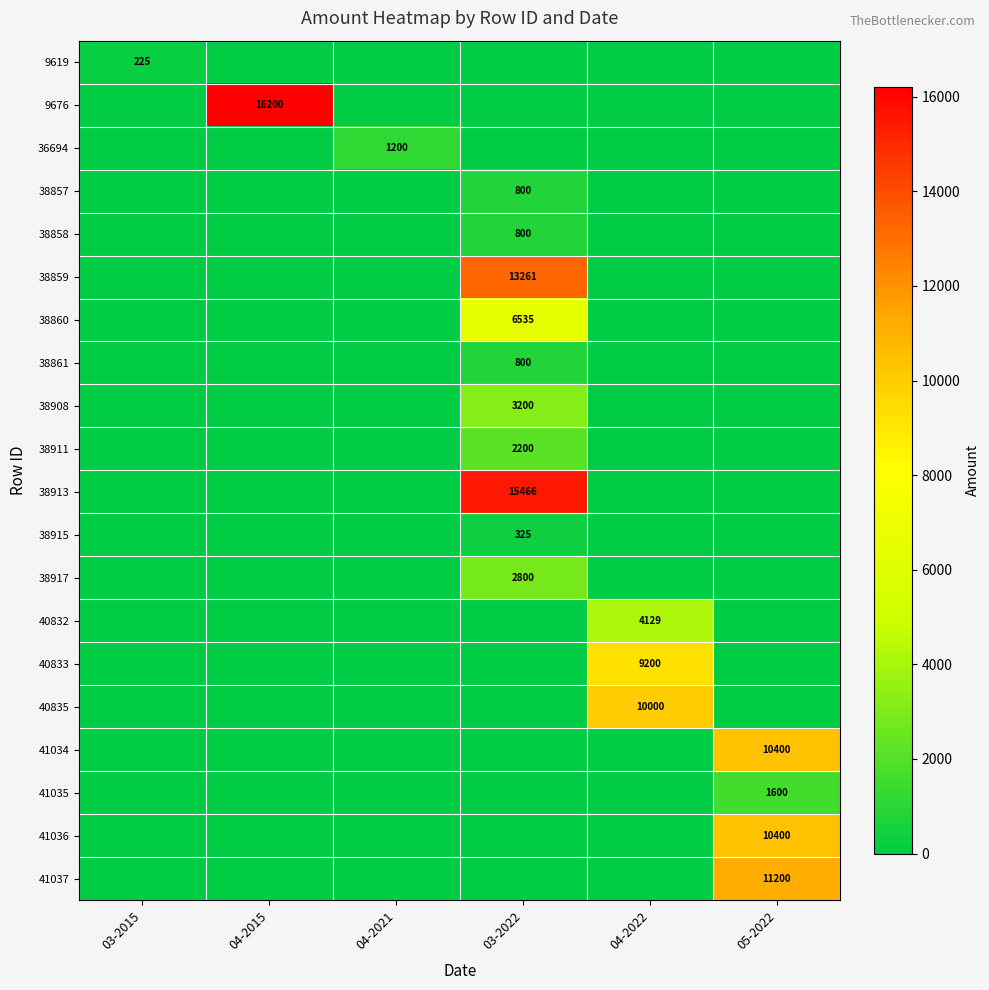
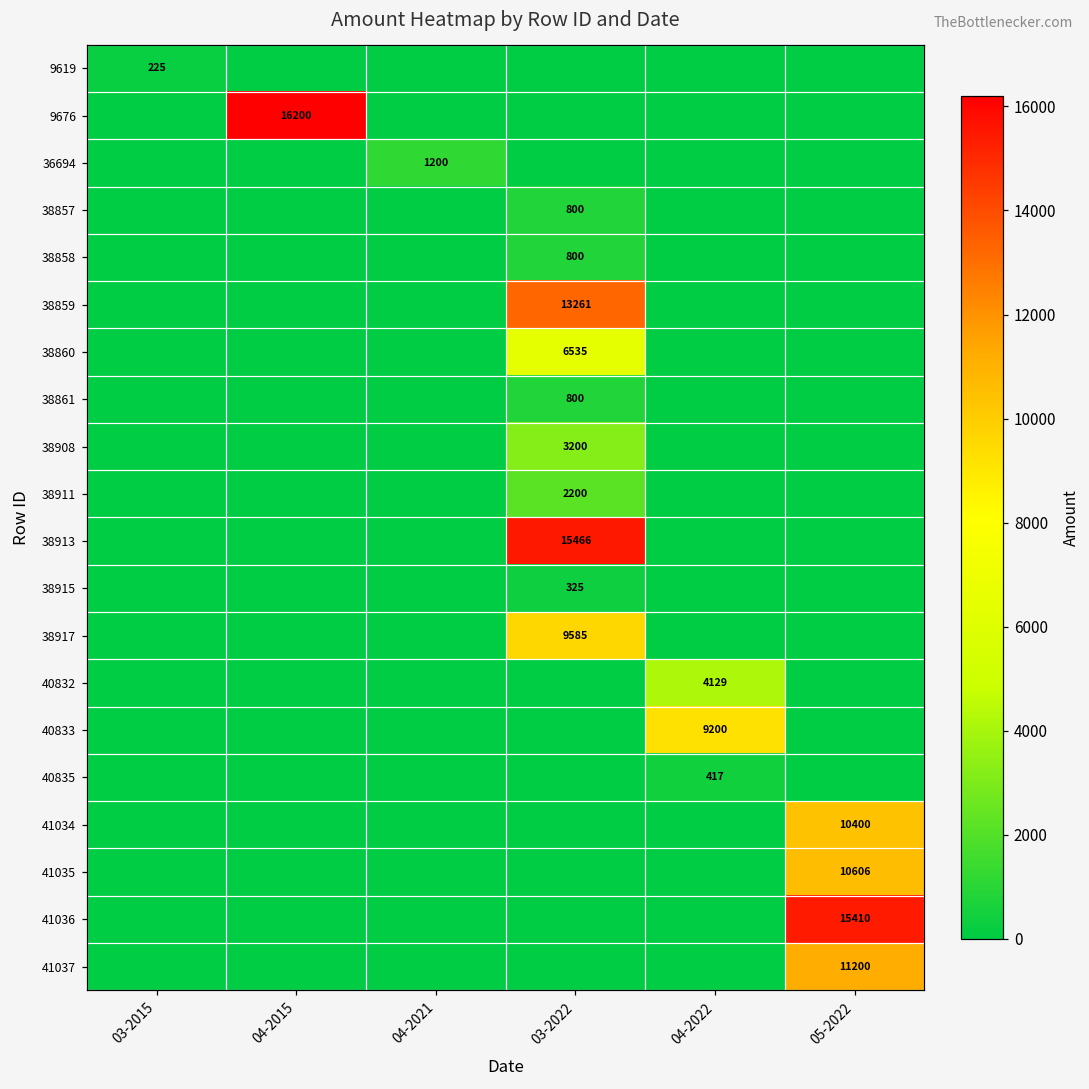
38917, 03-2022: 2800 -> 9585
40835, 04-2022: 10000 -> 417
41035, 05-2022: 1600 -> 10606
41036, 05-2022: 10400 -> 15410
